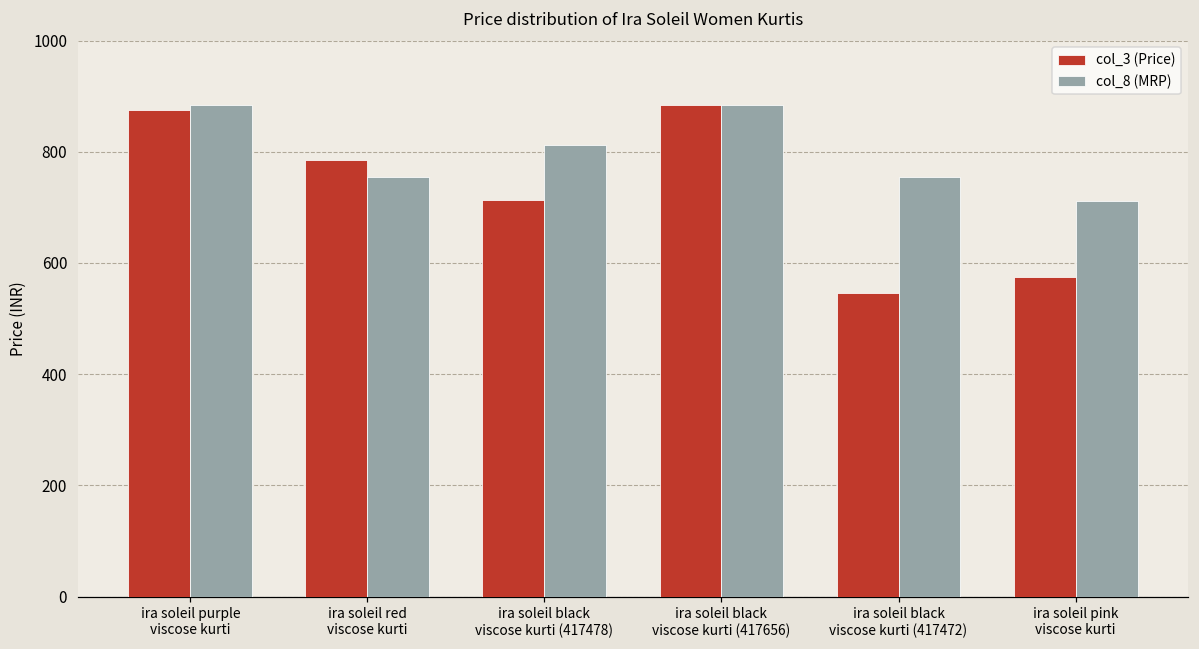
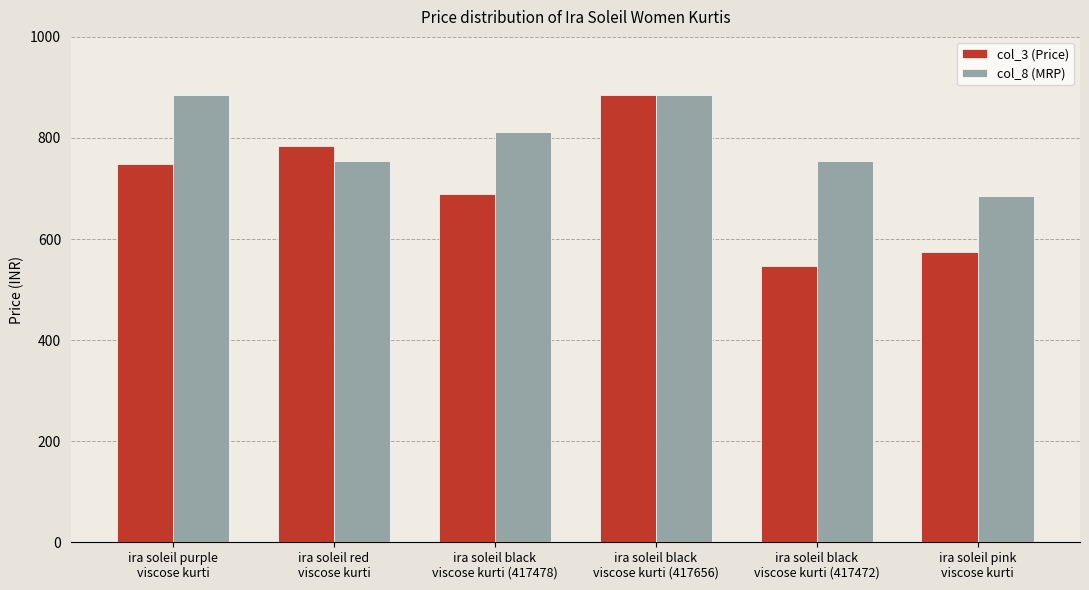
col_3 (Price), ira soleil purple viscose kurti: 880 -> 750
col_3 (Price), ira soleil black viscose kurti (417478): 710 -> 690
col_8 (MRP), ira soleil pink viscose kurti: 710 -> 690
